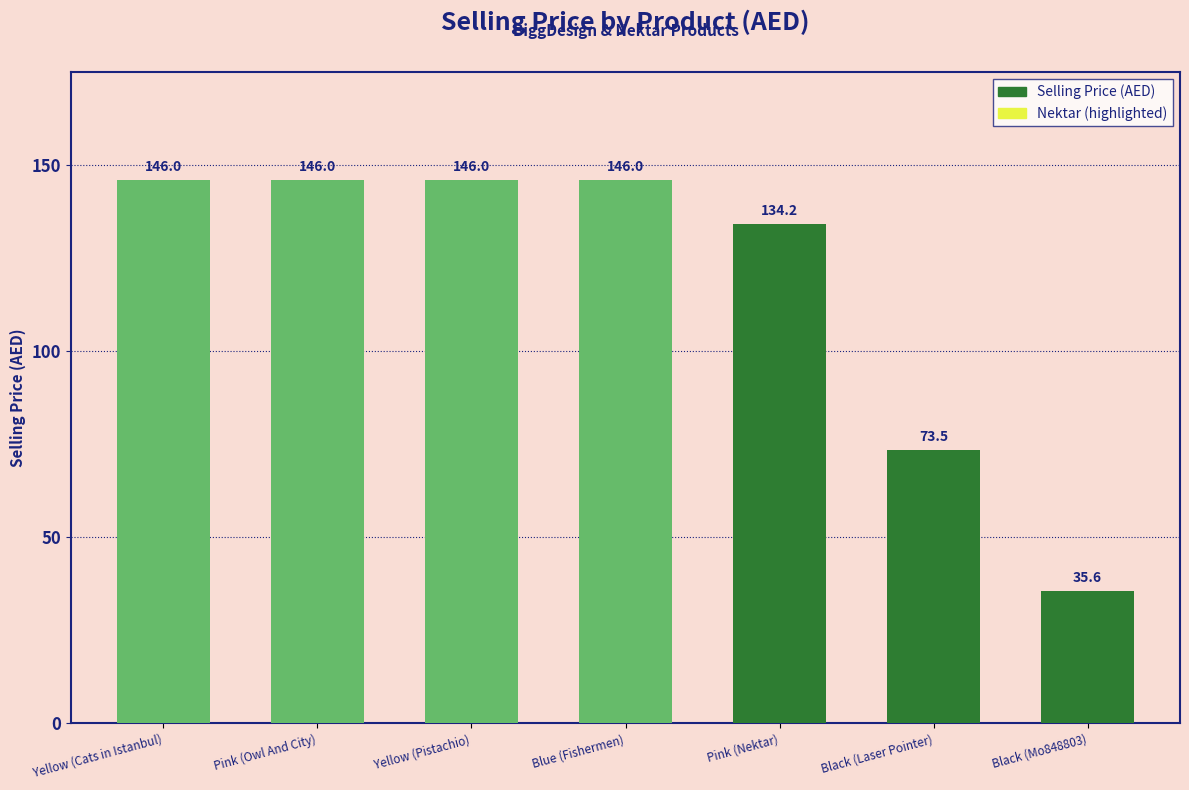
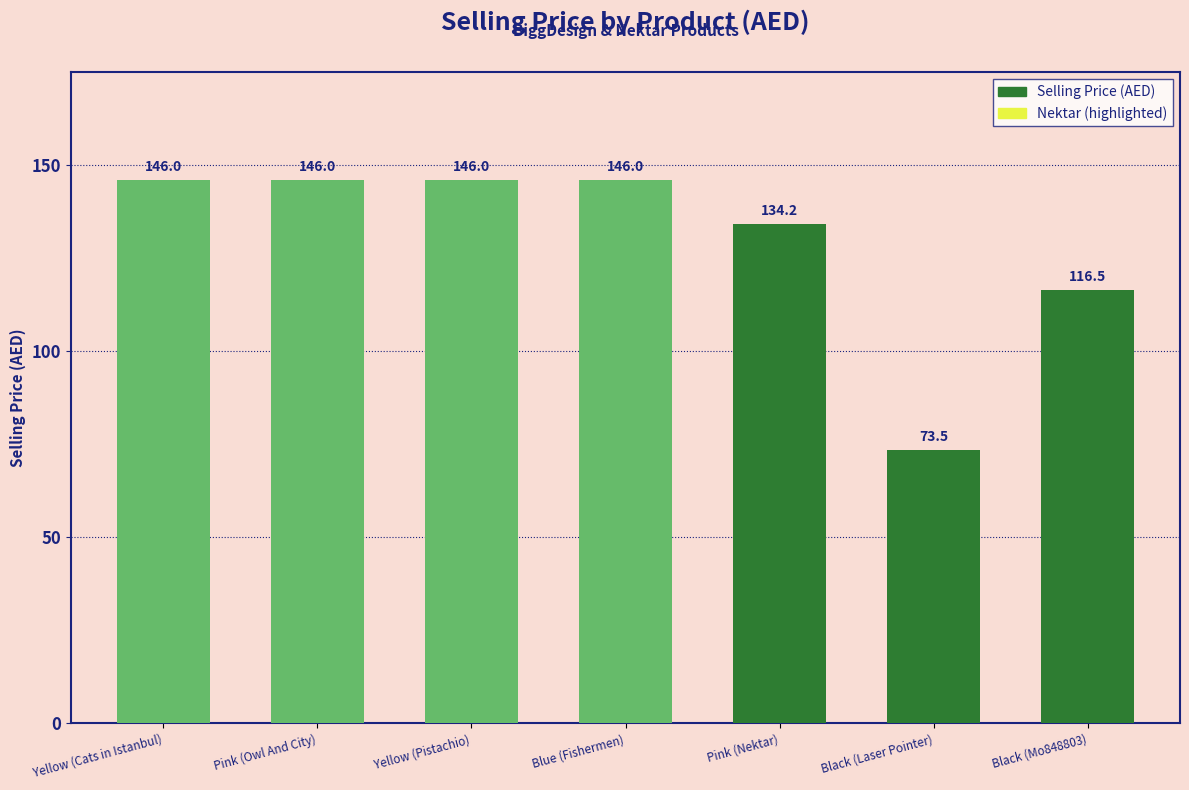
Black (Mo848803): 35.6 -> 116.5
